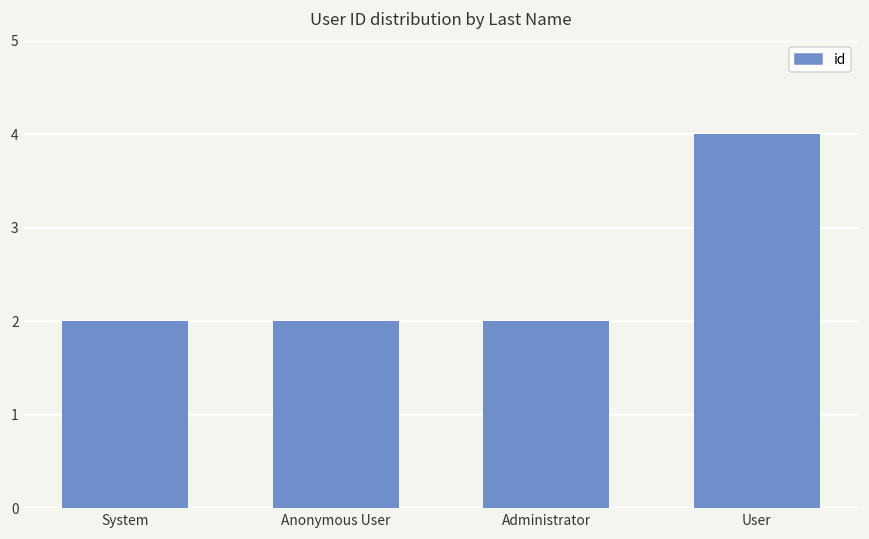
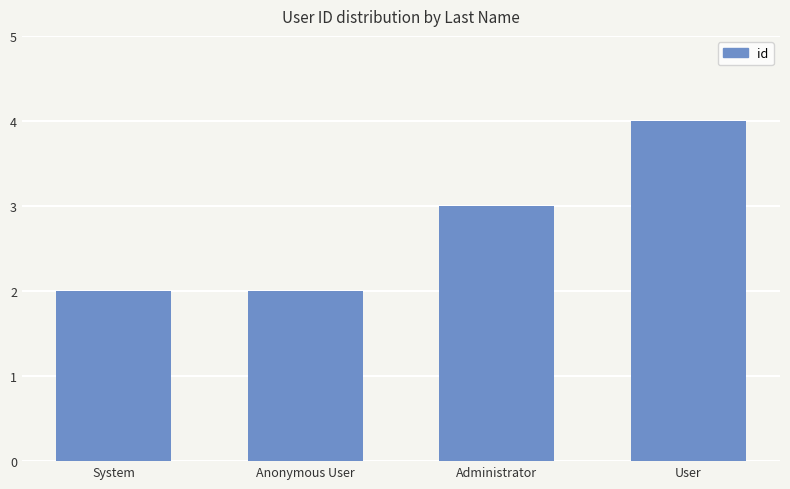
Administrator: 2 -> 3
